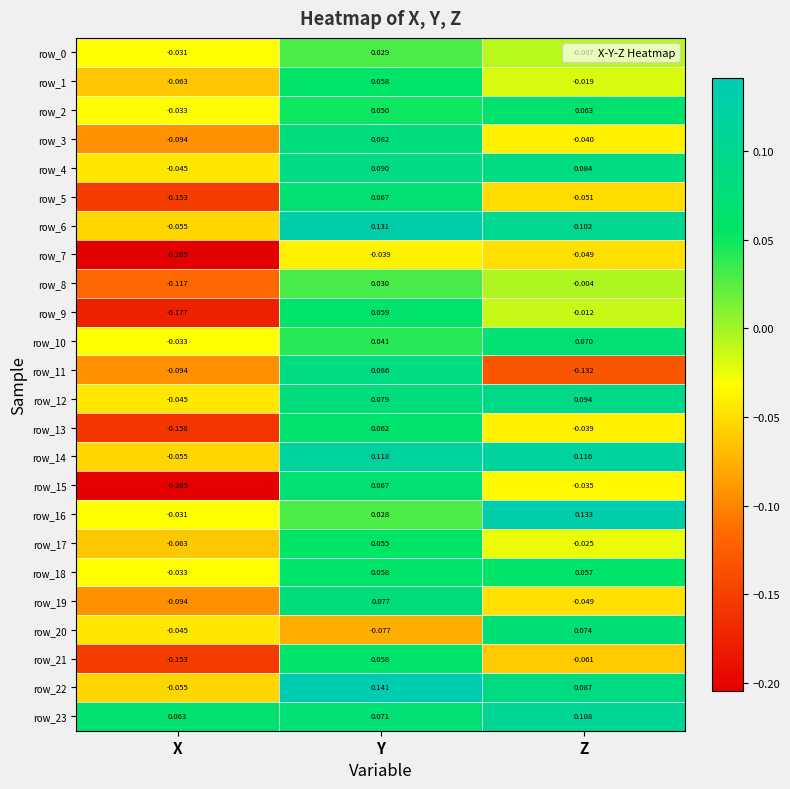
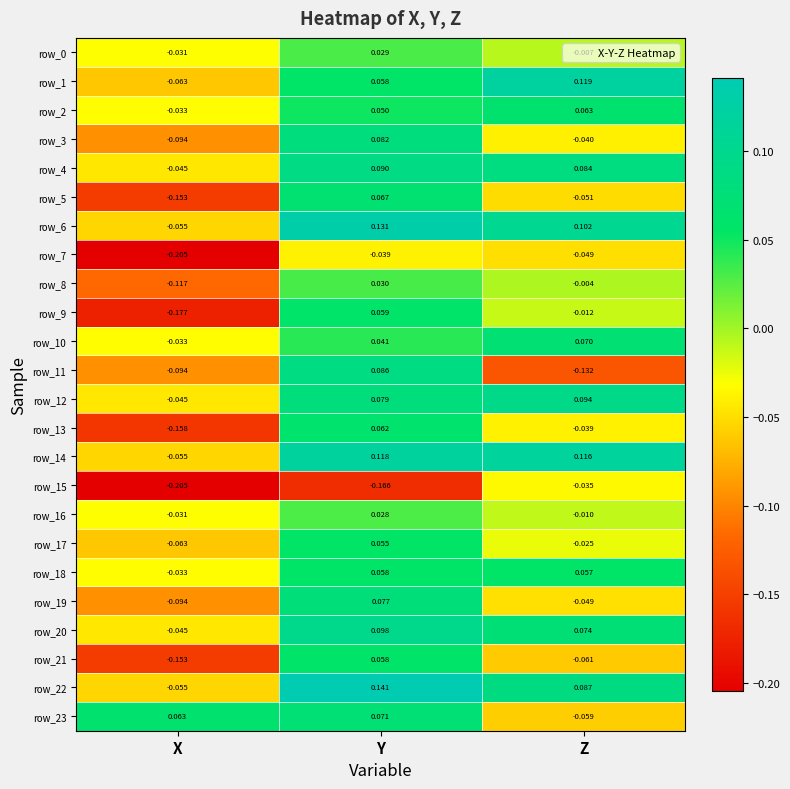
row_1, Z: -0.019 -> 0.119
row_15, Y: 0.067 -> -0.166
row_16, Z: 0.133 -> -0.010
row_20, Y: -0.077 -> 0.098
row_23, Z: 0.108 -> -0.059
